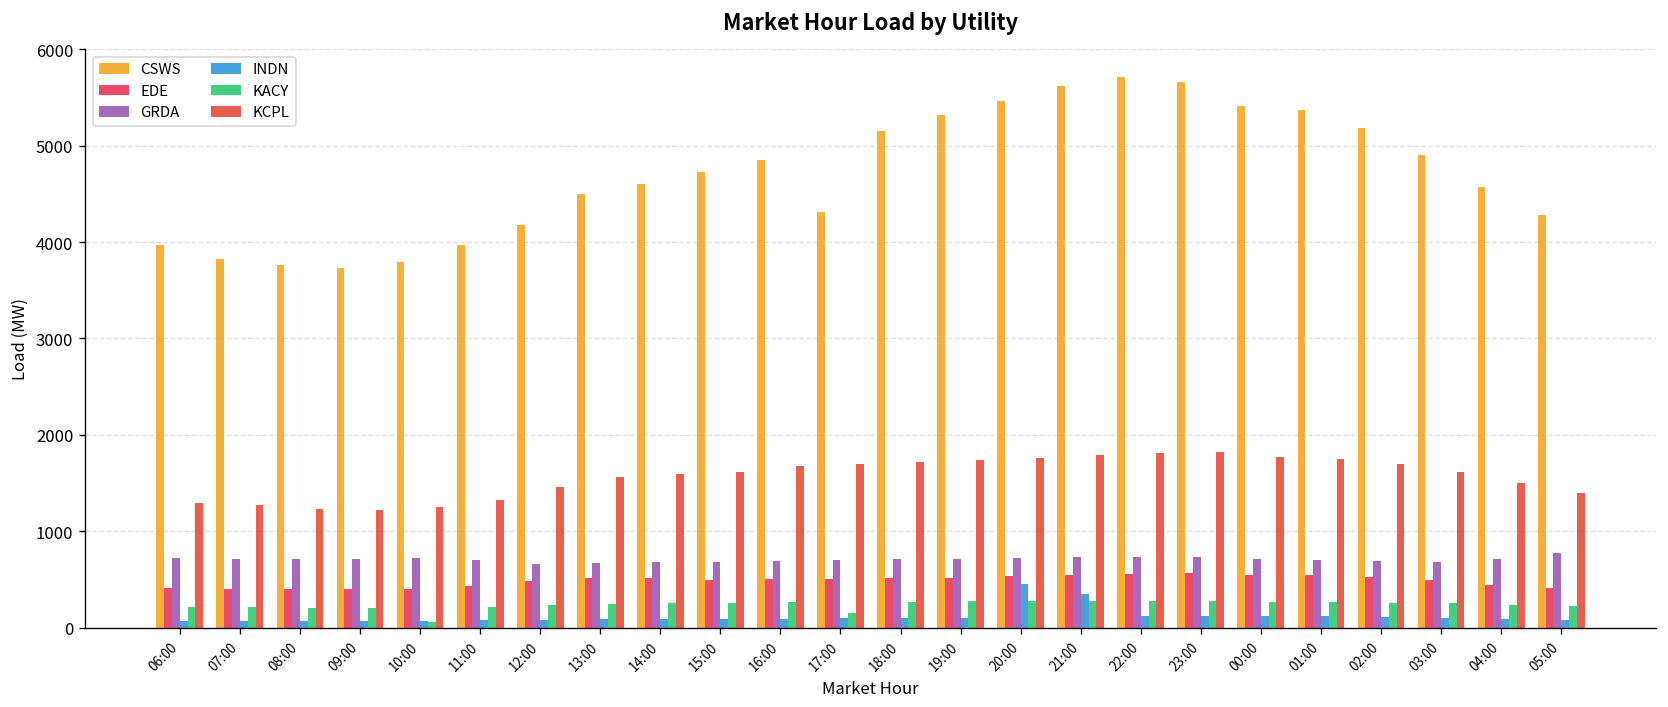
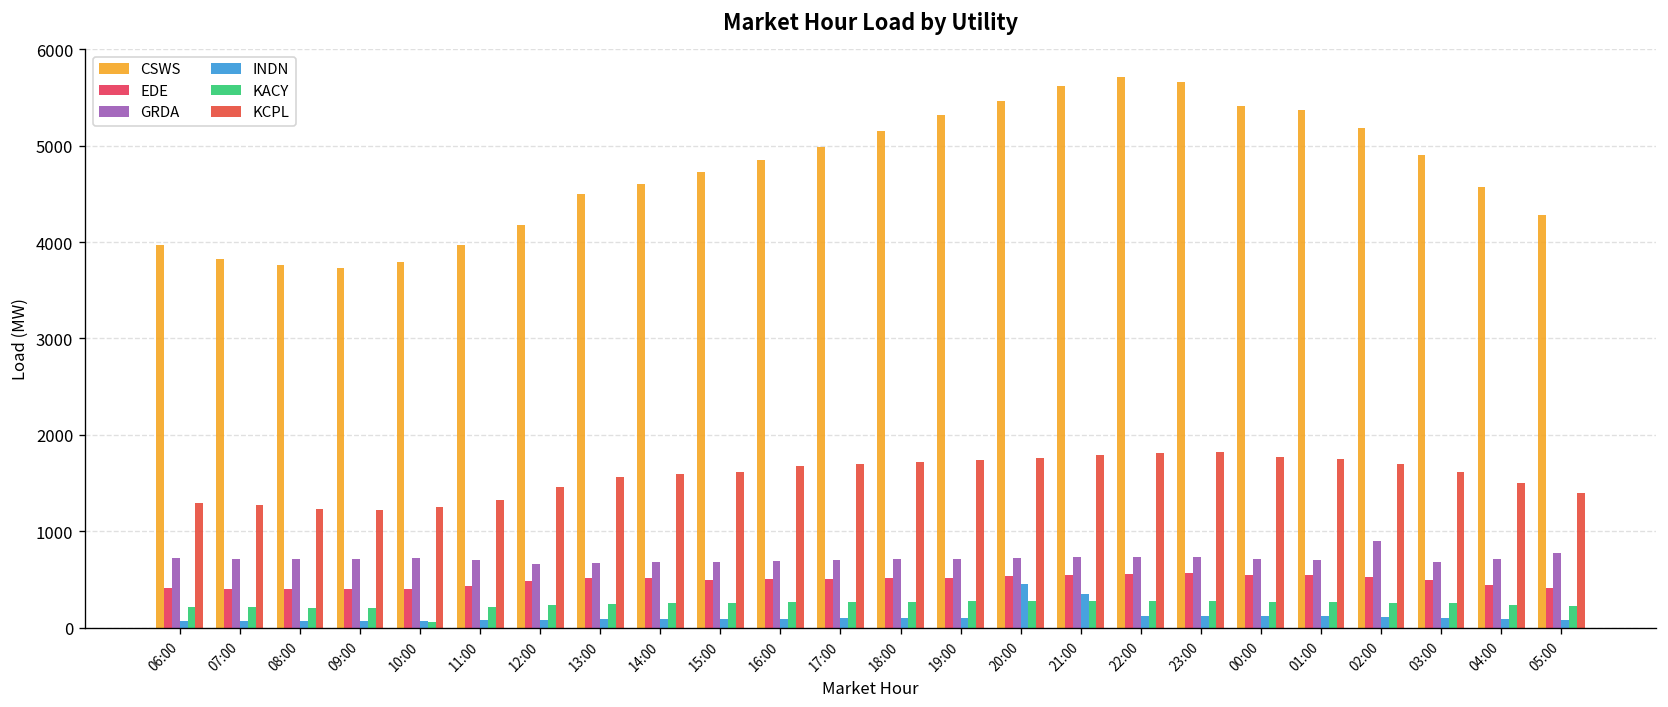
CSWS, 17:00: 4300 -> 5000
KACY, 17:00: 100 -> 300
GRDA, 02:00: 700 -> 900
